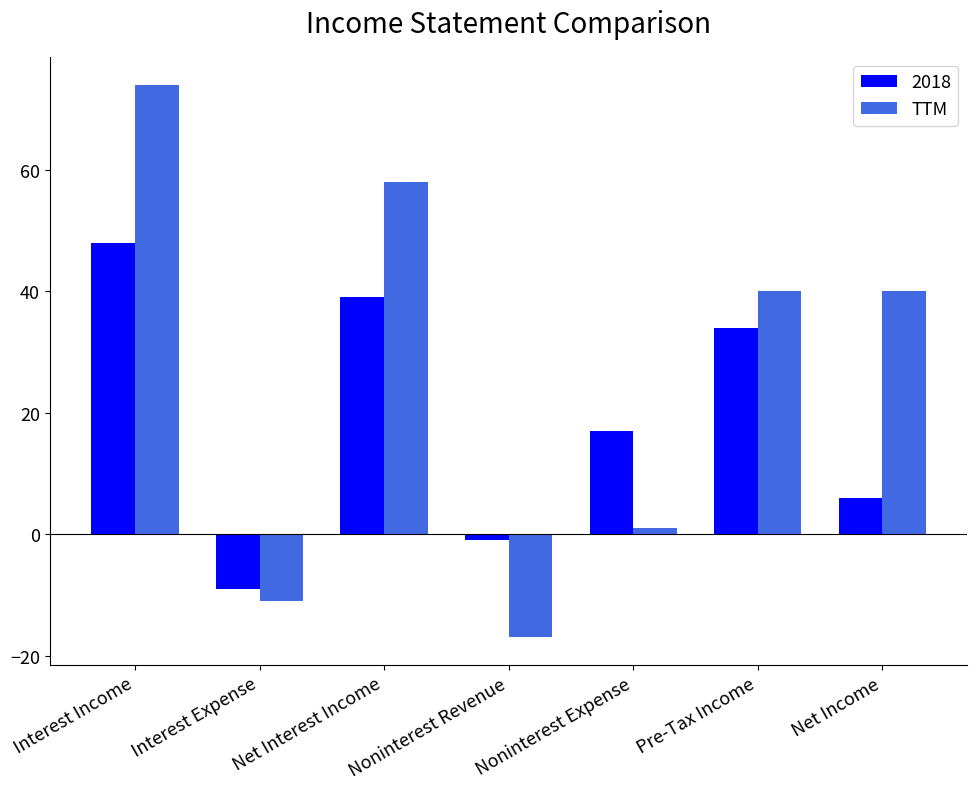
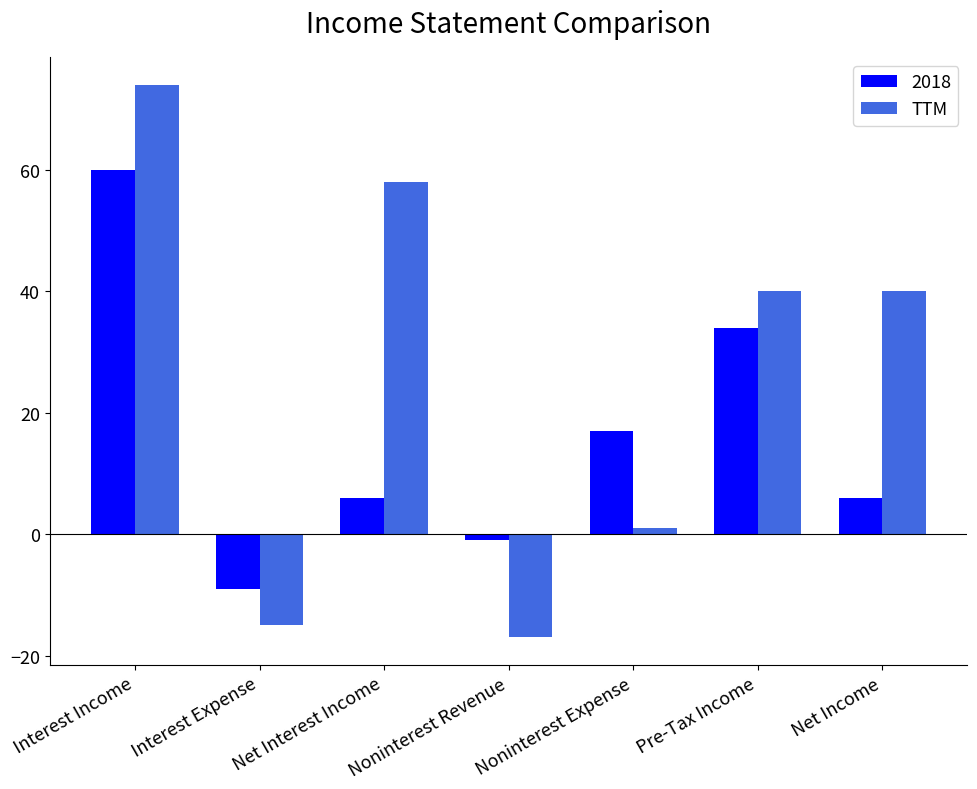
2018, Interest Income: 48 -> 60
TTM, Interest Expense: -11 -> -15
2018, Net Interest Income: 39 -> 6
